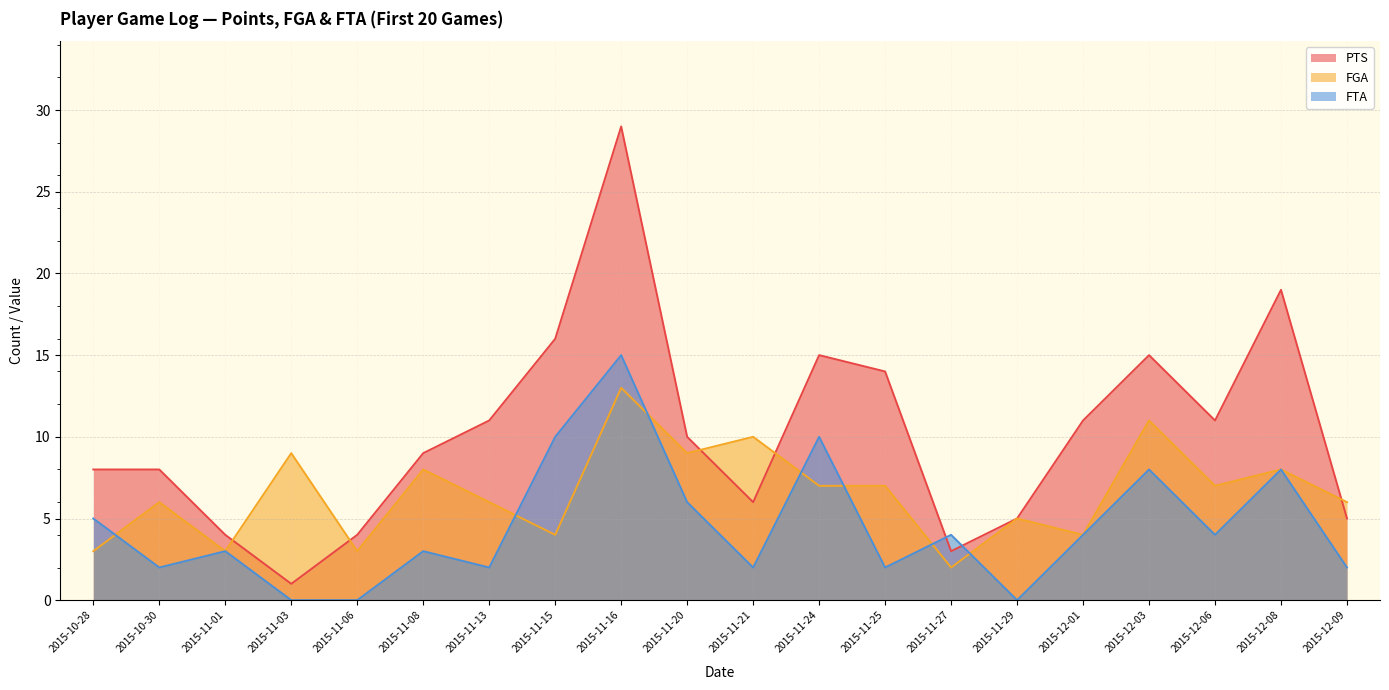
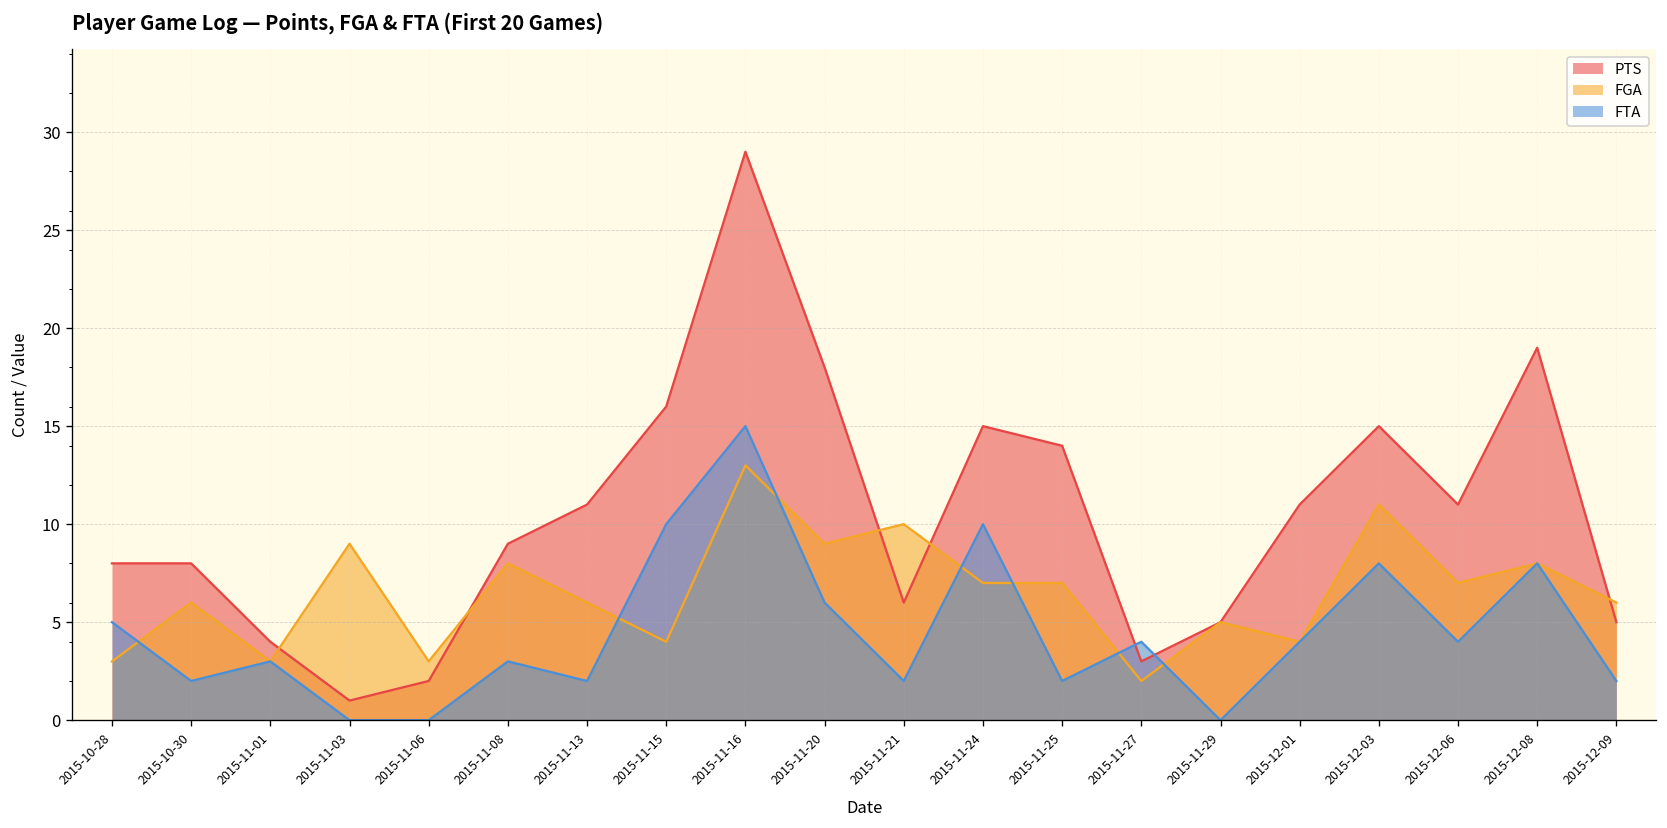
PTS, 2015-11-06: 4 -> 2
PTS, 2015-11-20: 10 -> 18
